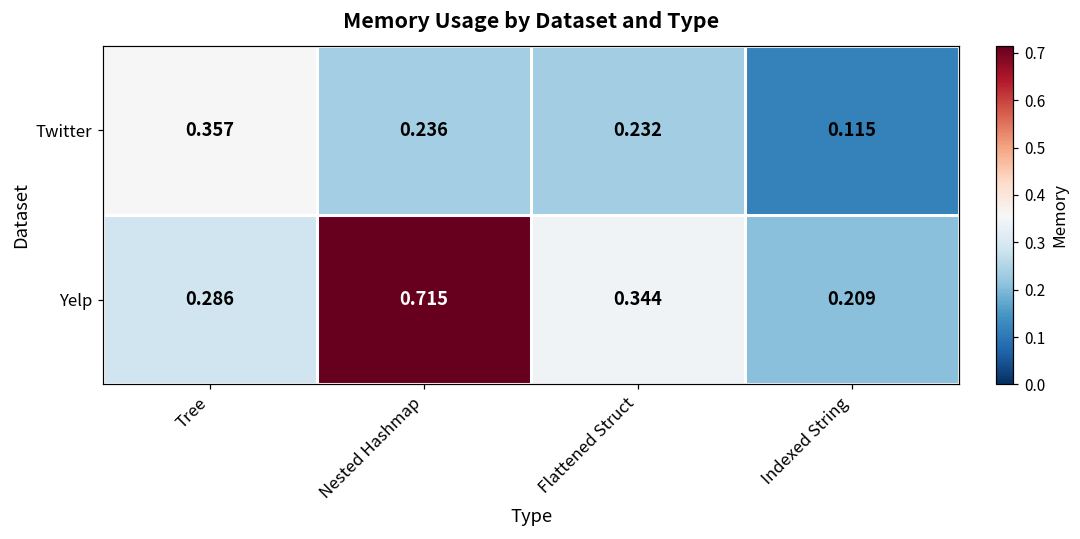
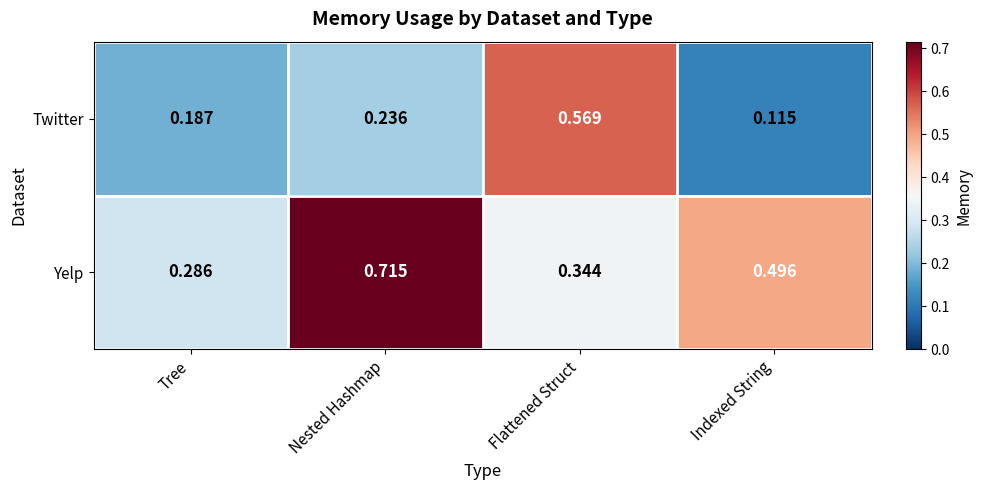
Twitter, Tree: 0.357 -> 0.187
Twitter, Flattened Struct: 0.232 -> 0.569
Yelp, Indexed String: 0.209 -> 0.496
